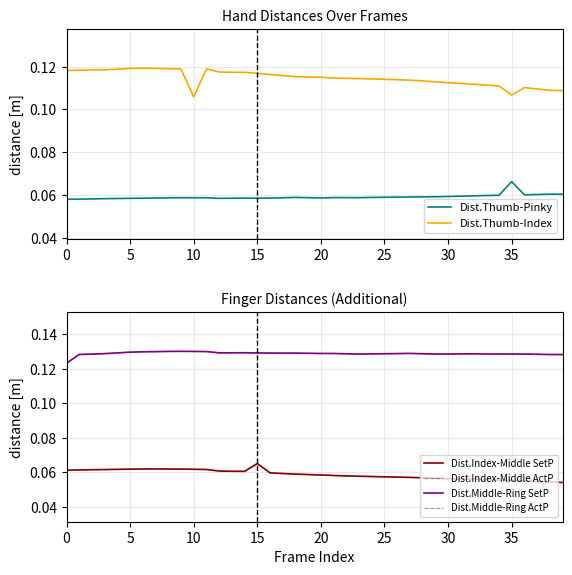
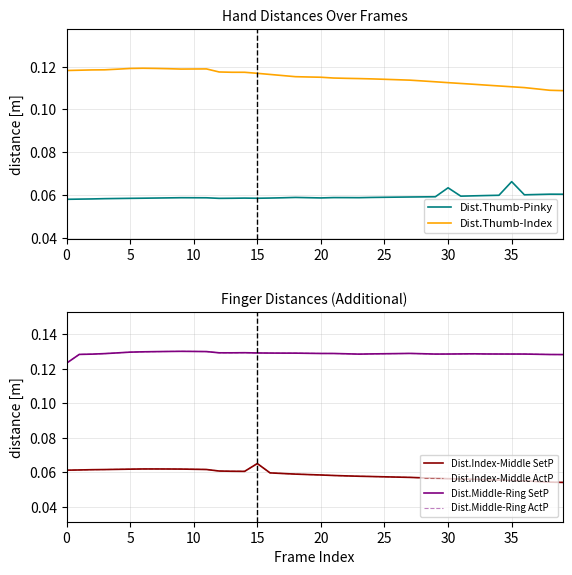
Hand Distances Over Frames, Dist.Thumb-Index, 10: 0.106 -> 0.119
Hand Distances Over Frames, Dist.Thumb-Pinky, 30: 0.059 -> 0.063
Hand Distances Over Frames, Dist.Thumb-Index, 35: 0.107 -> 0.111
